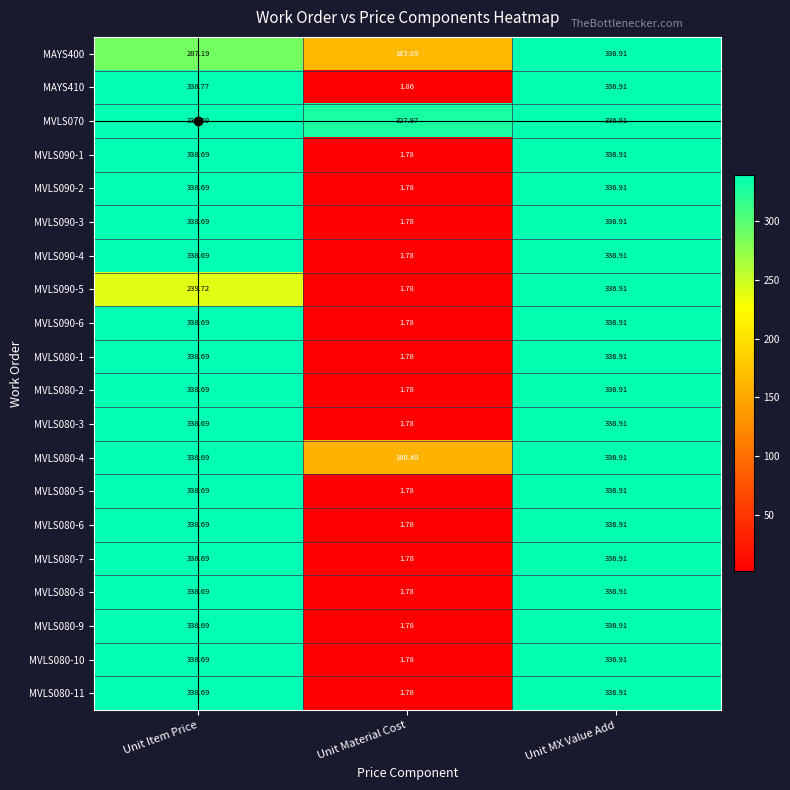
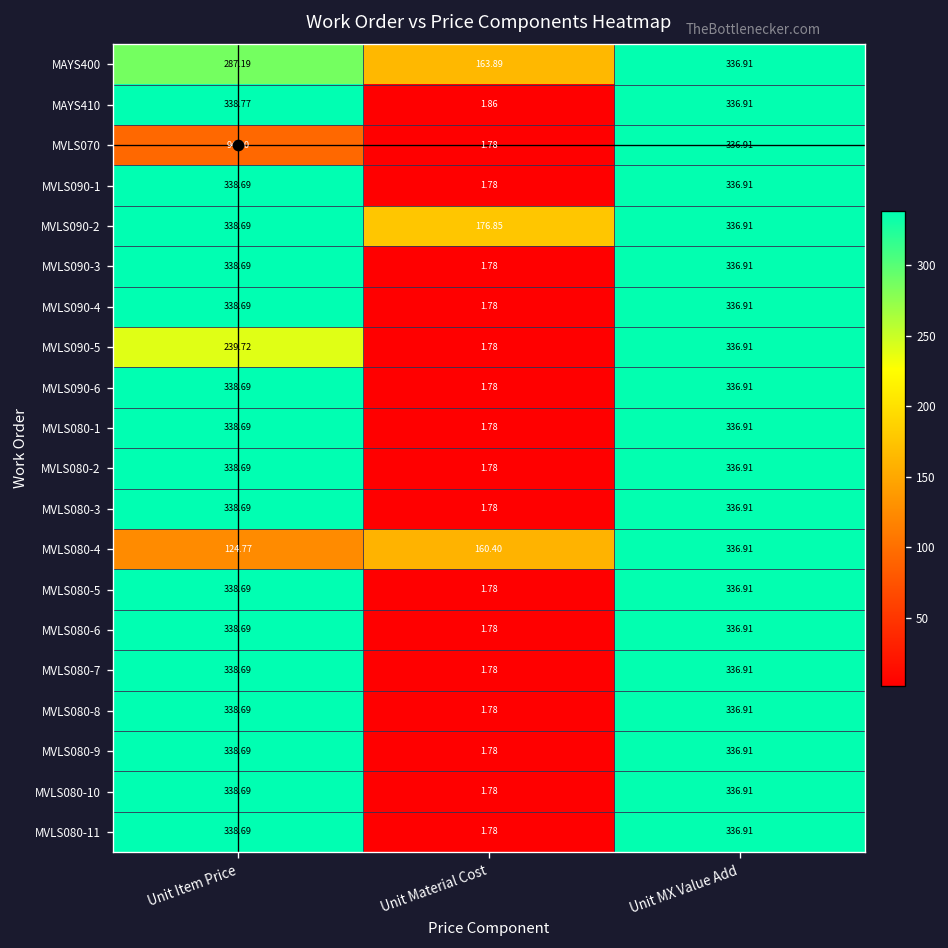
MVLS070, Unit Item Price: 338.69 -> 94.00
MVLS070, Unit Material Cost: 327.97 -> 1.78
MVLS090-2, Unit Material Cost: 1.78 -> 176.85
MVLS080-4, Unit Item Price: 338.69 -> 124.77
